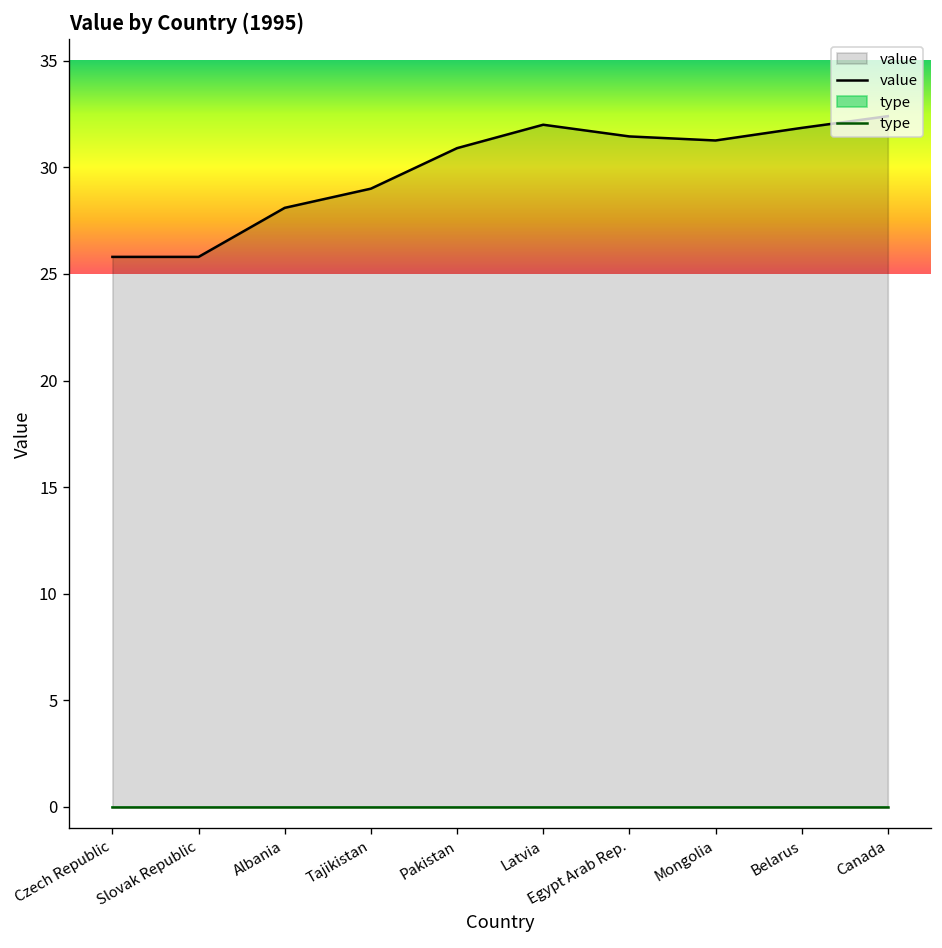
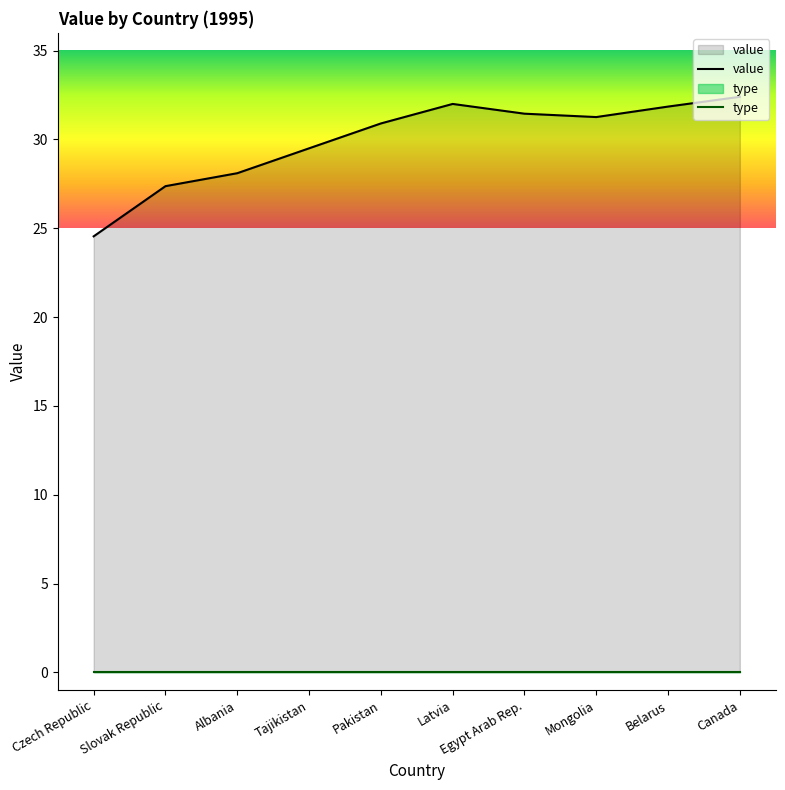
value, Czech Republic: 25.8 -> 24.5
value, Slovak Republic: 25.8 -> 27.4
value, Tajikistan: 29.0 -> 29.5
